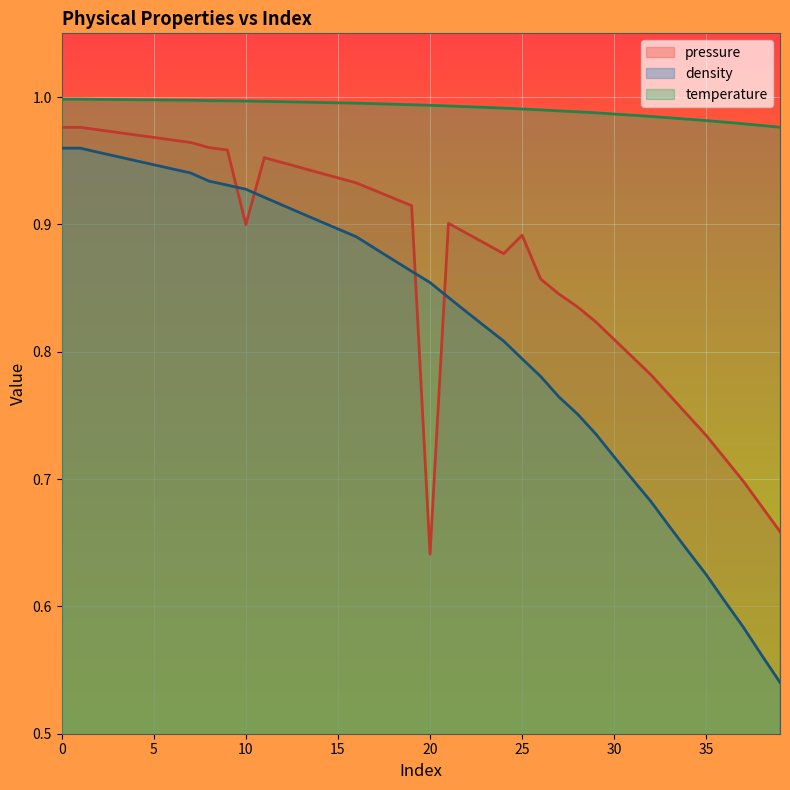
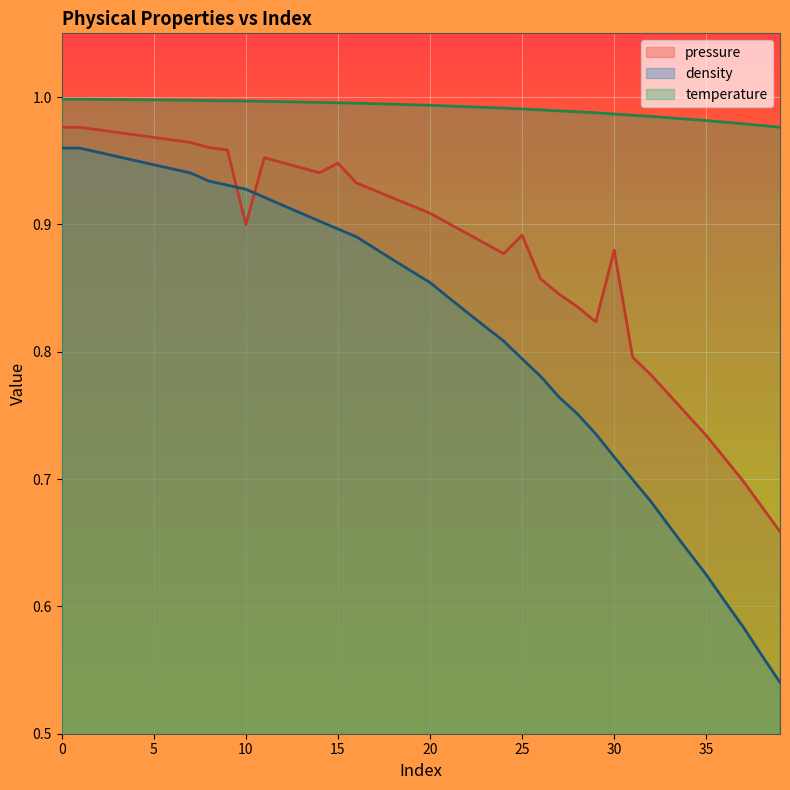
pressure, 15: 0.937 -> 0.948
pressure, 20: 0.641 -> 0.909
pressure, 30: 0.810 -> 0.880
